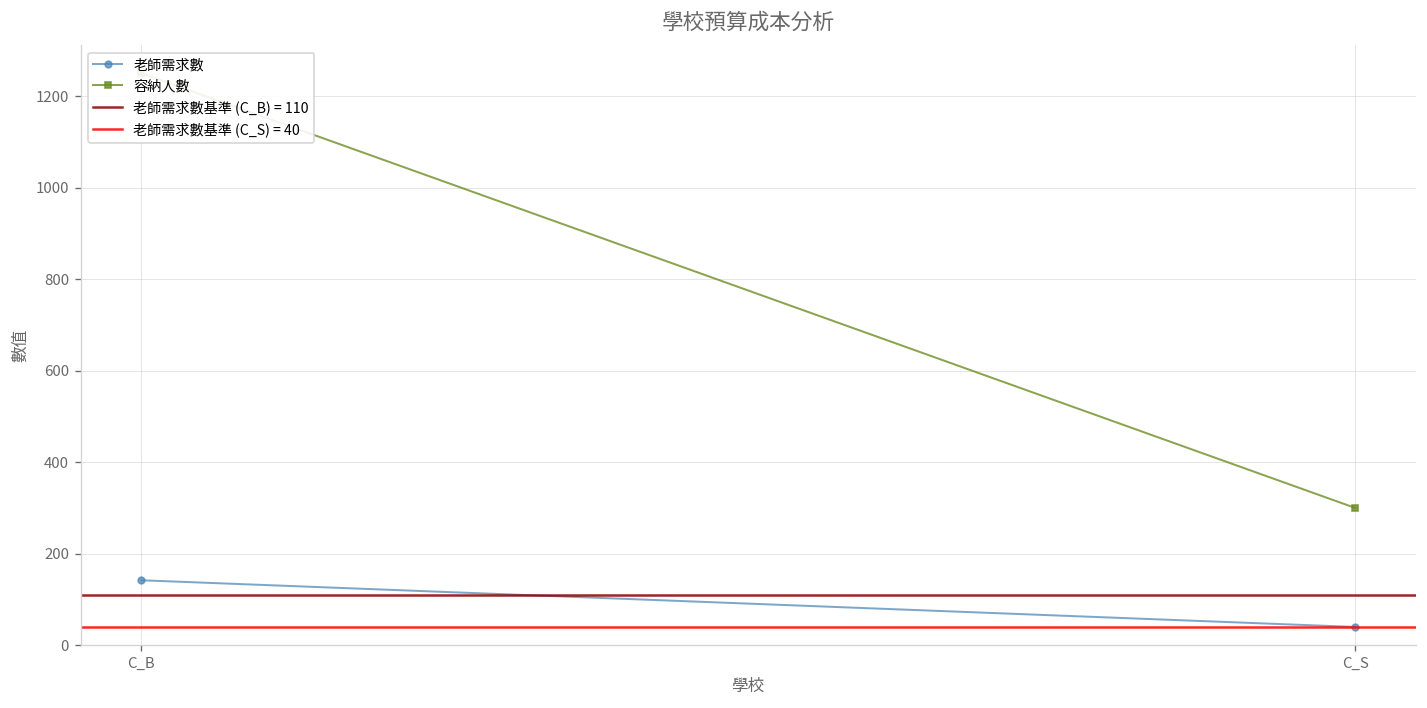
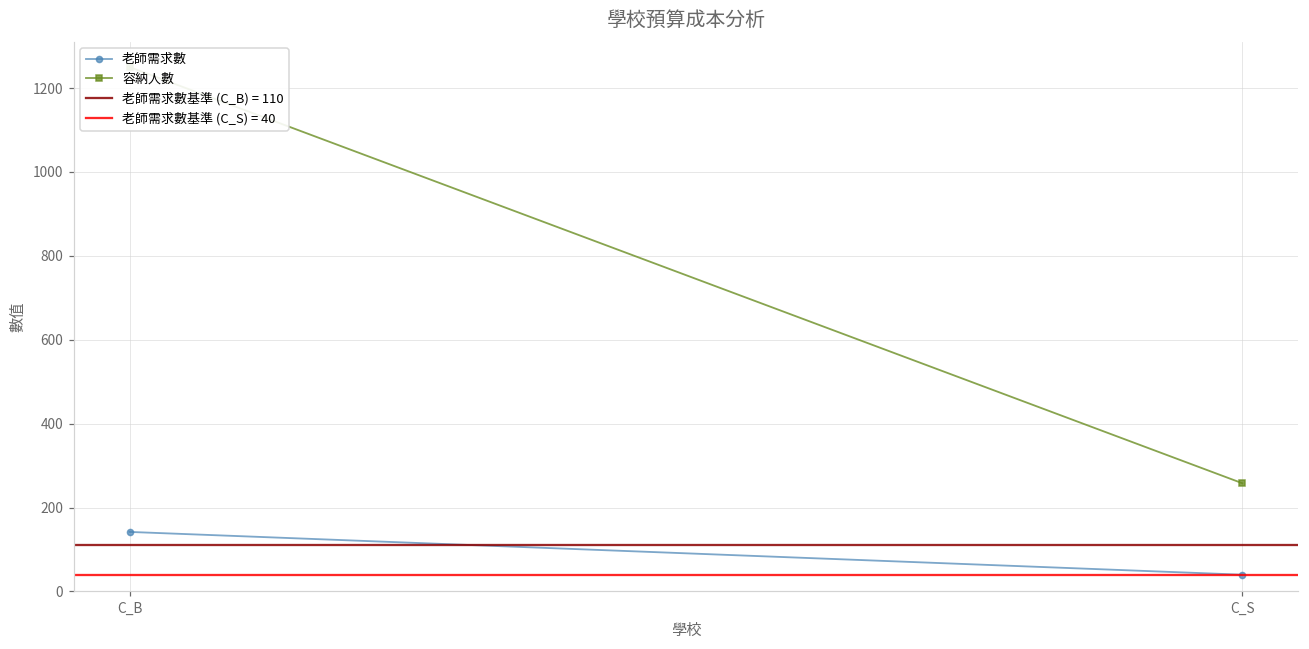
容納人數, C_S: 300 -> 260
